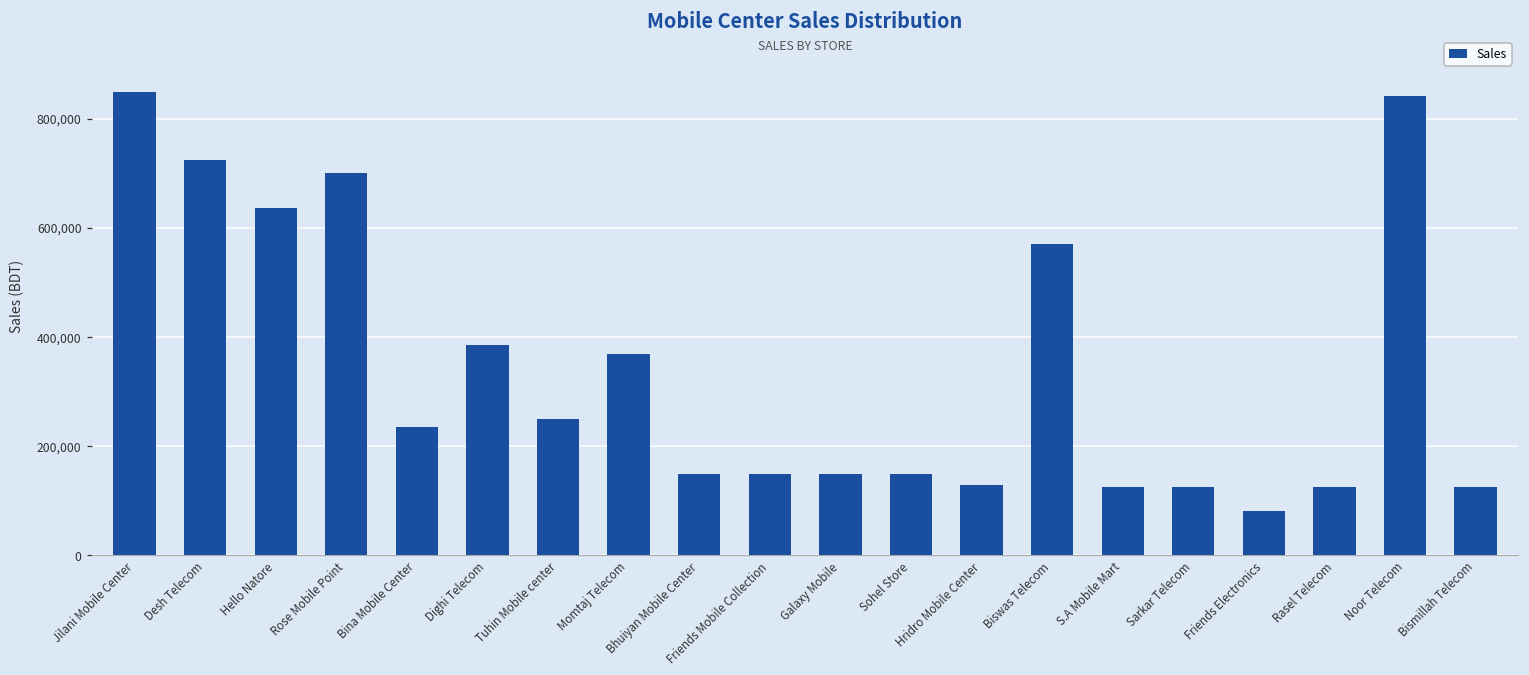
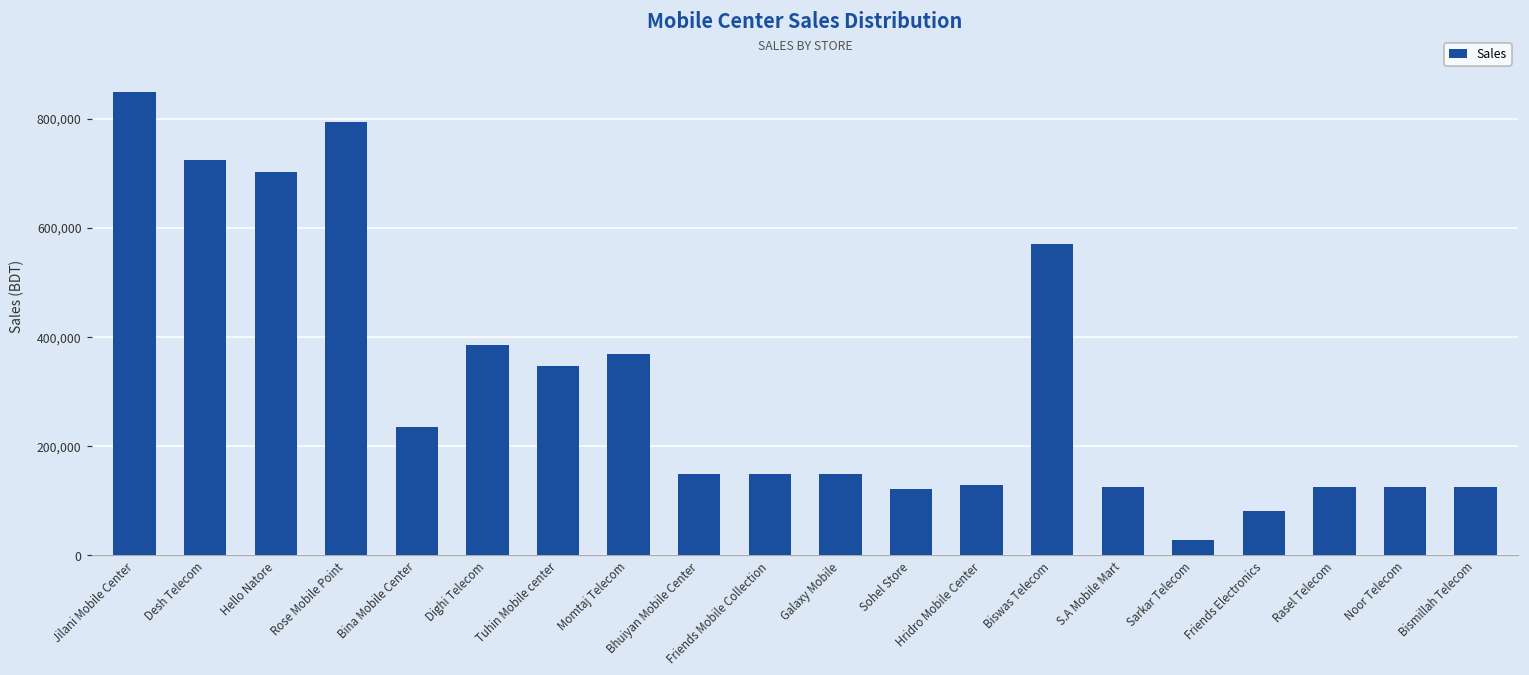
Hello Natore: 640,000 -> 700,000
Rose Mobile Point: 700,000 -> 790,000
Tuhin Mobile center: 250,000 -> 350,000
Sohel Store: 150,000 -> 120,000
Sarkar Telecom: 130,000 -> 30,000
Noor Telecom: 840,000 -> 130,000
